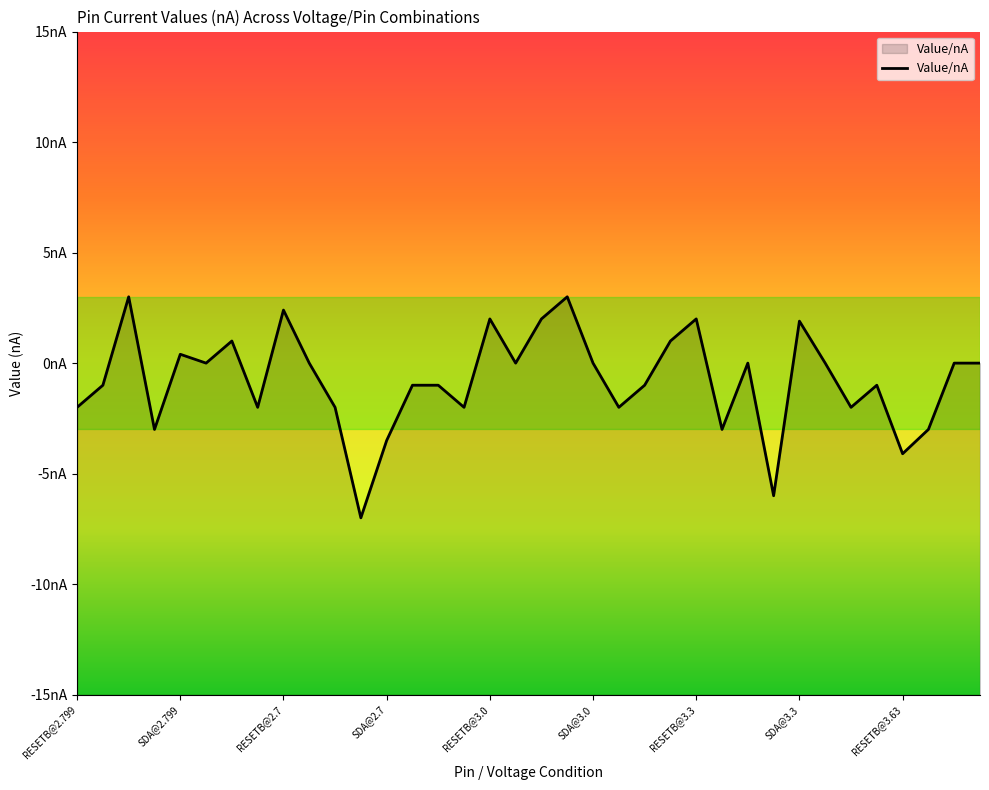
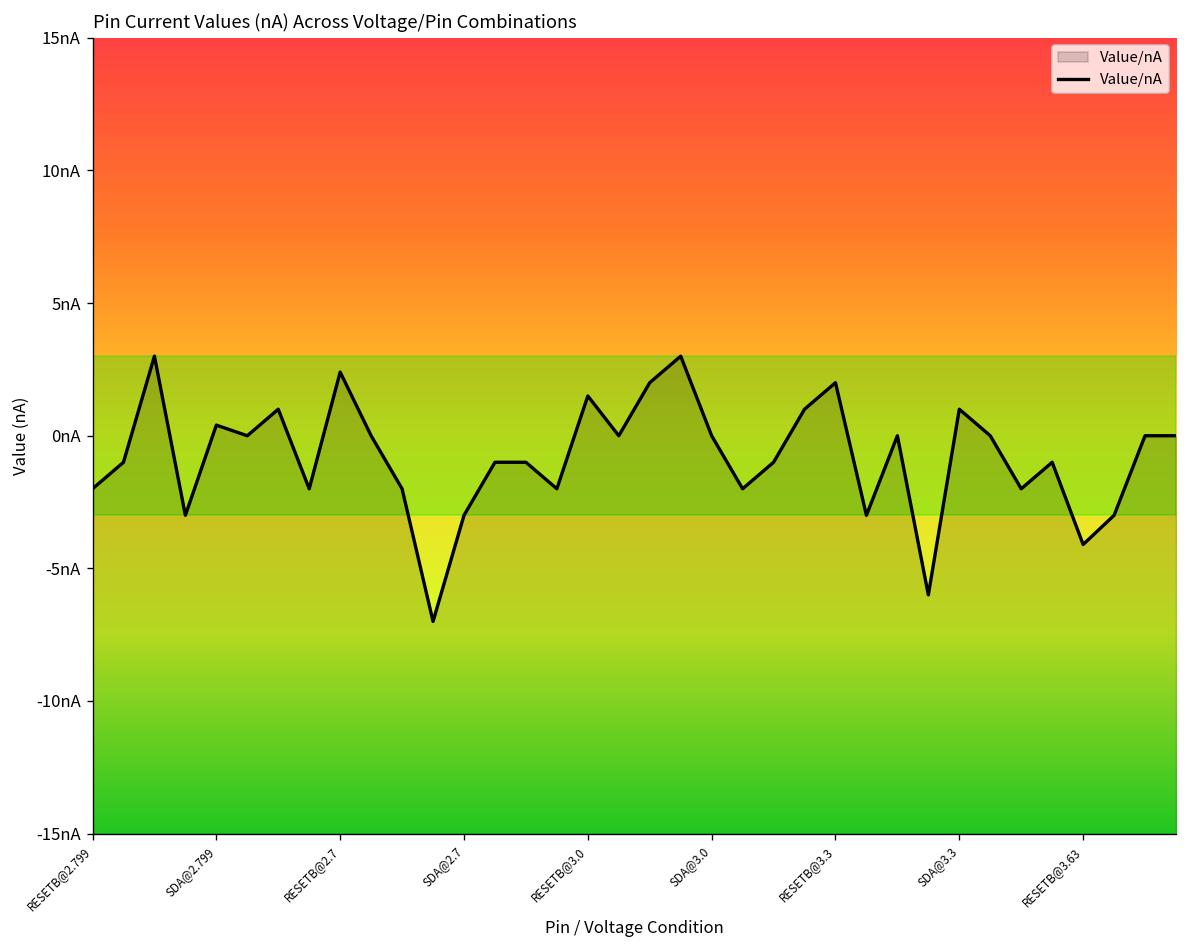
SDA@2.7: -3.5nA -> -3.0nA
RESETB@3.0: 2.0nA -> 1.5nA
SDA@3.3: 1.9nA -> 1.0nA
